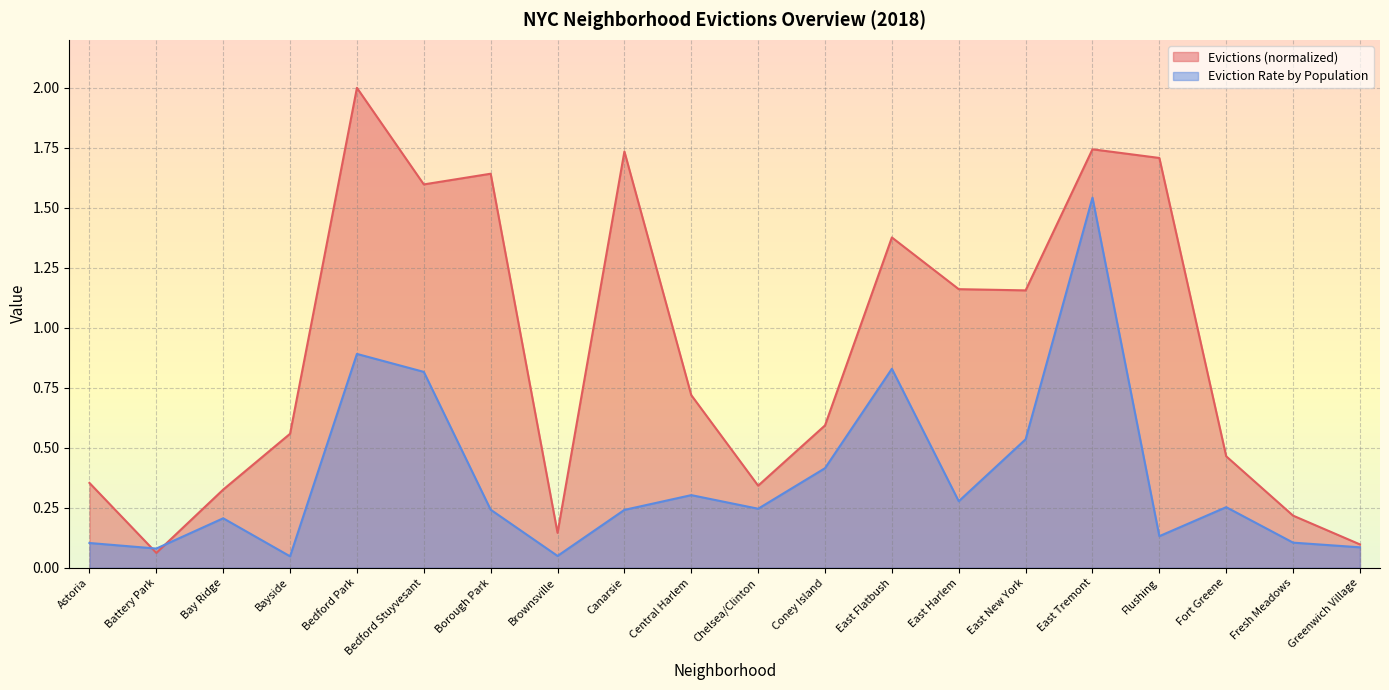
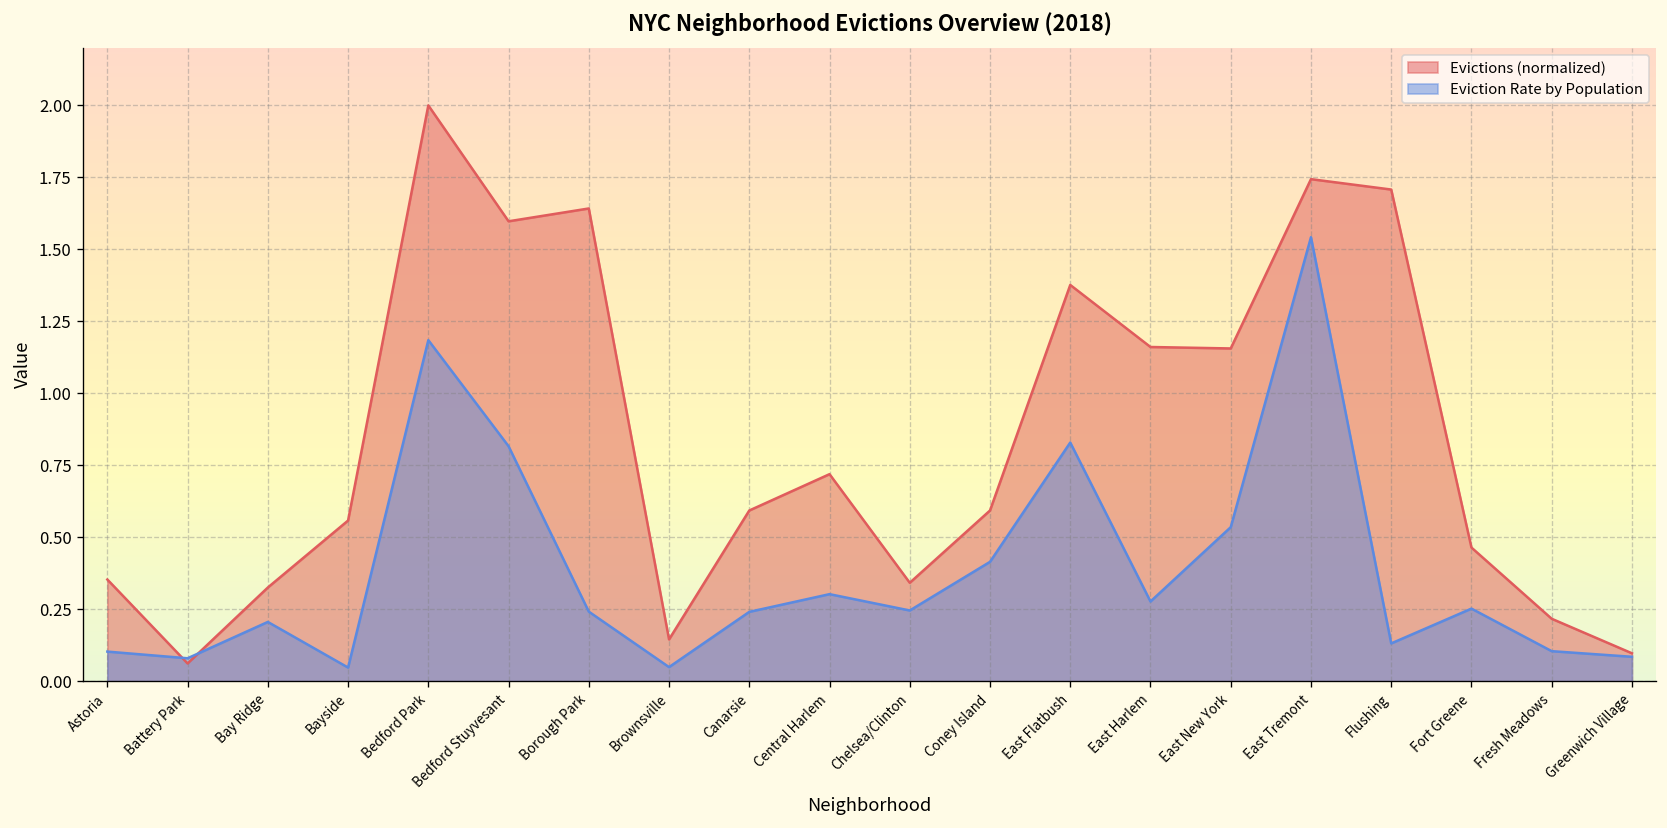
Eviction Rate by Population, Bedford Park: 0.89 -> 1.18
Evictions (normalized), Canarsie: 1.73 -> 0.59
